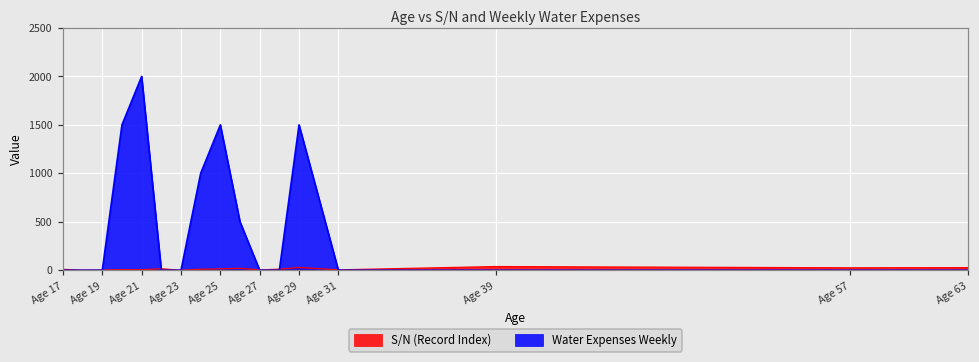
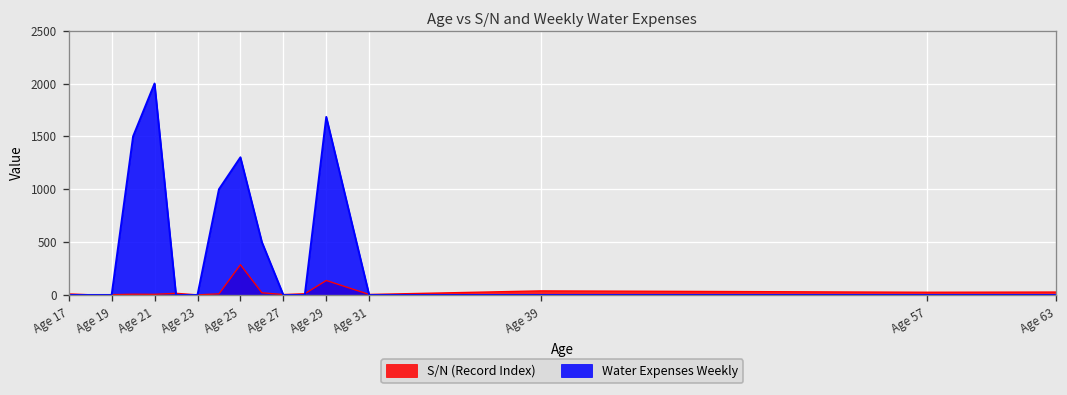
S/N (Record Index), Age 25: 0 -> 300
Water Expenses Weekly, Age 25: 1500 -> 1300
S/N (Record Index), Age 29: 0 -> 100
Water Expenses Weekly, Age 29: 1500 -> 1700
